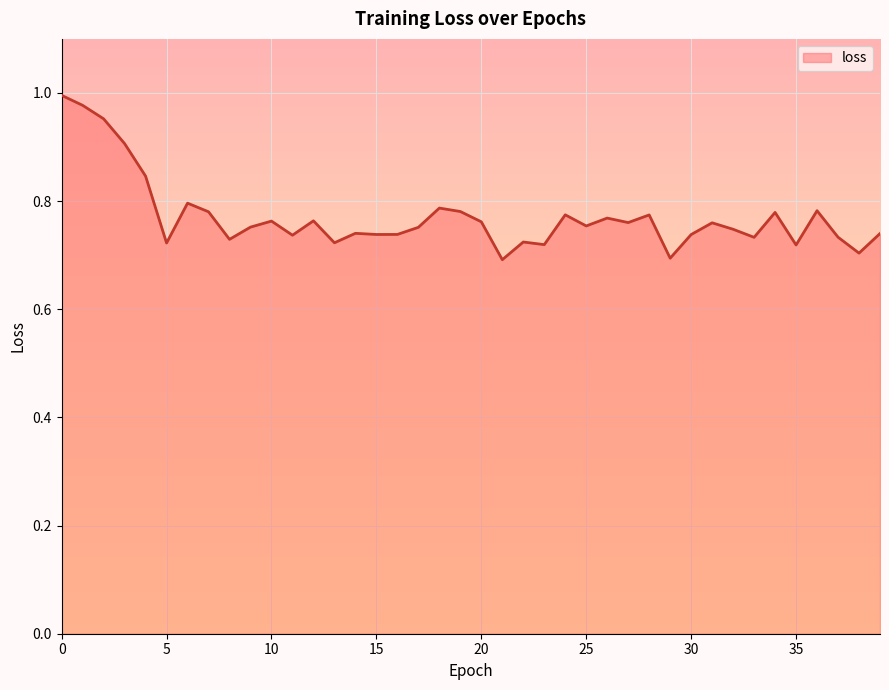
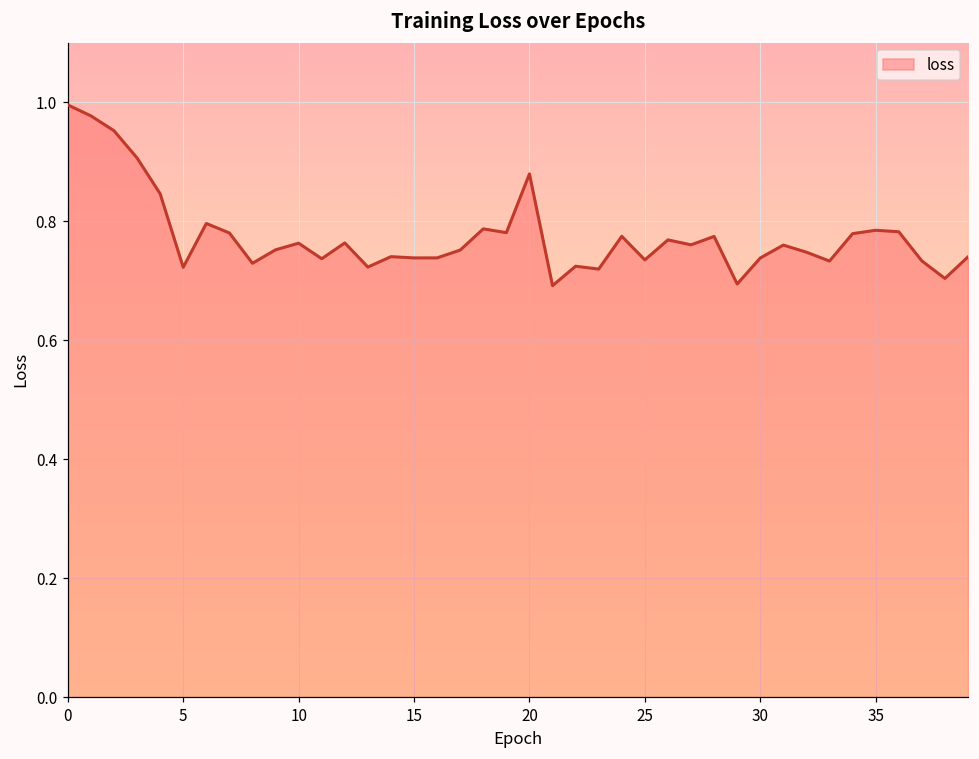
20: 0.76 -> 0.88
25: 0.75 -> 0.74
35: 0.72 -> 0.78
